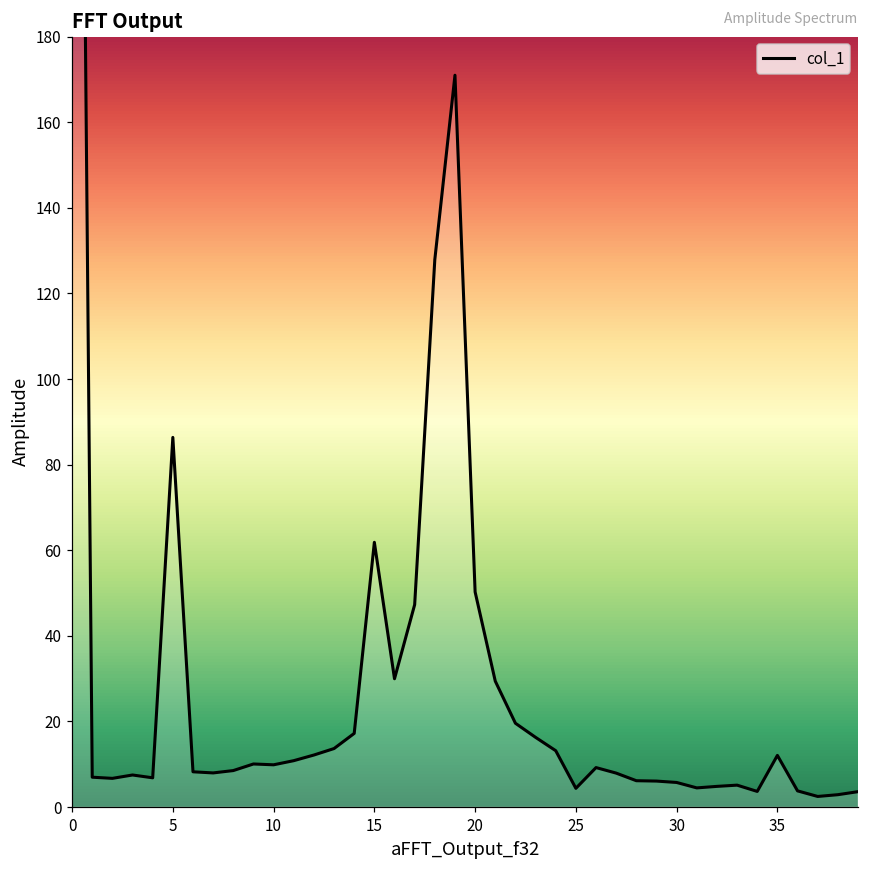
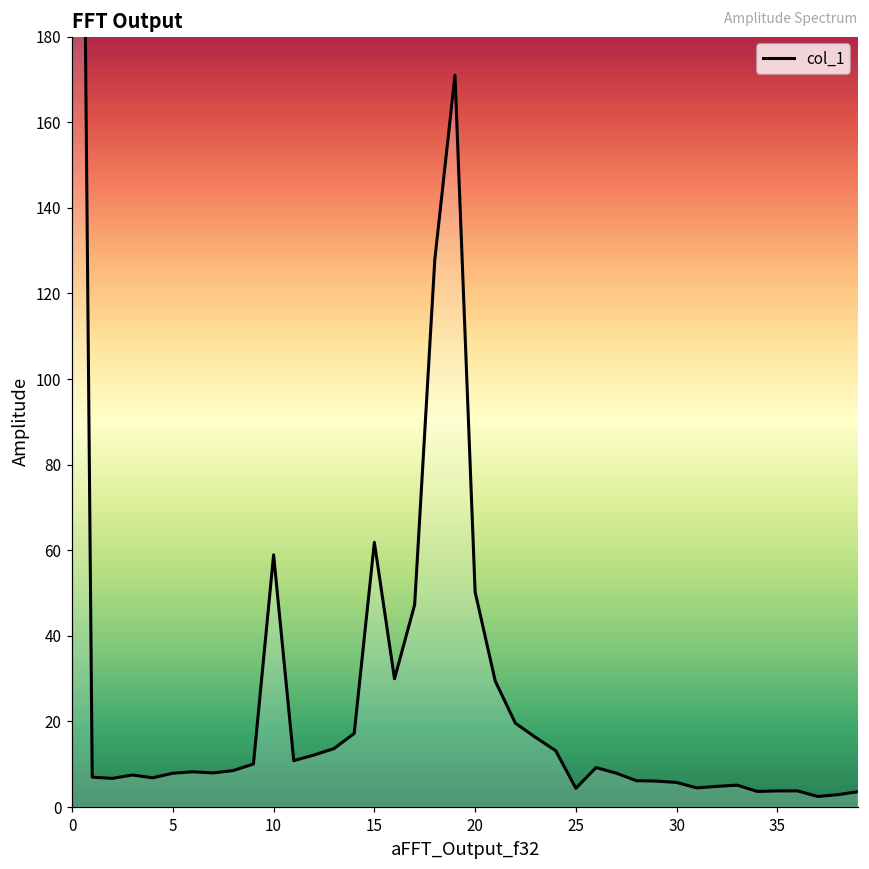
5: 86 -> 8
10: 10 -> 59
35: 12 -> 4
